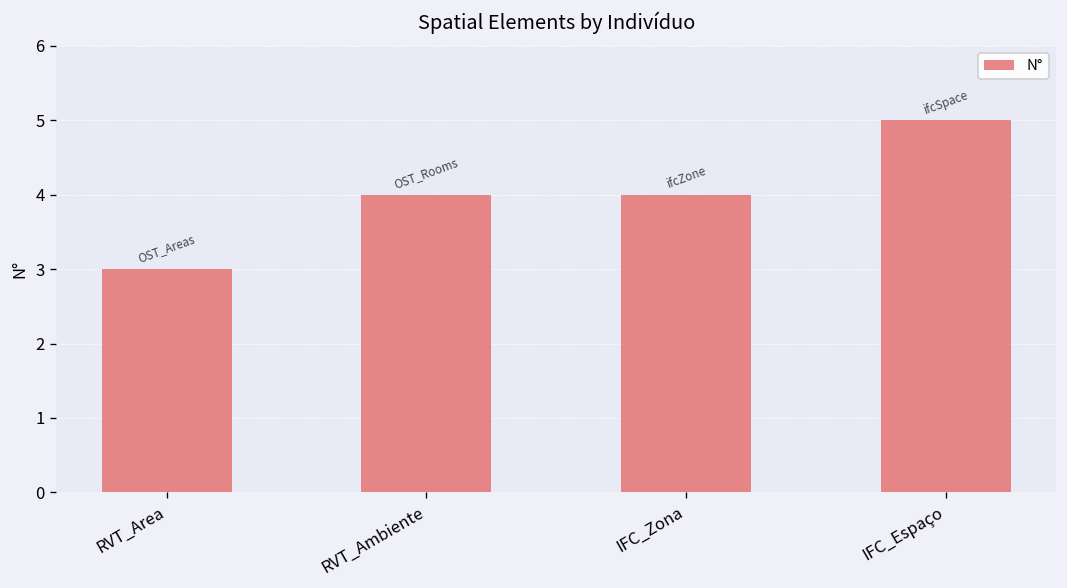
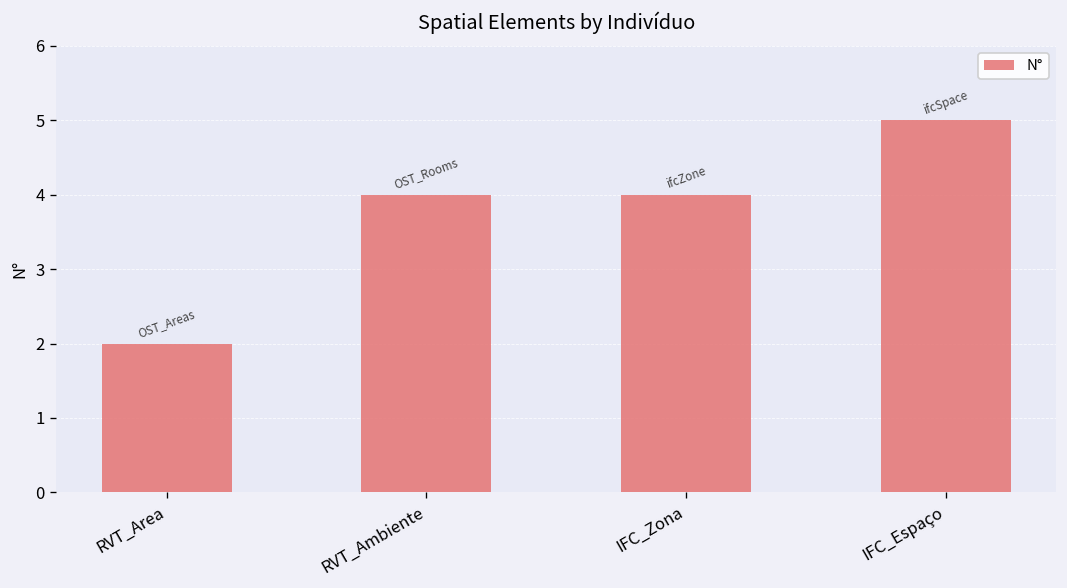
RVT_Area: 3 -> 2
